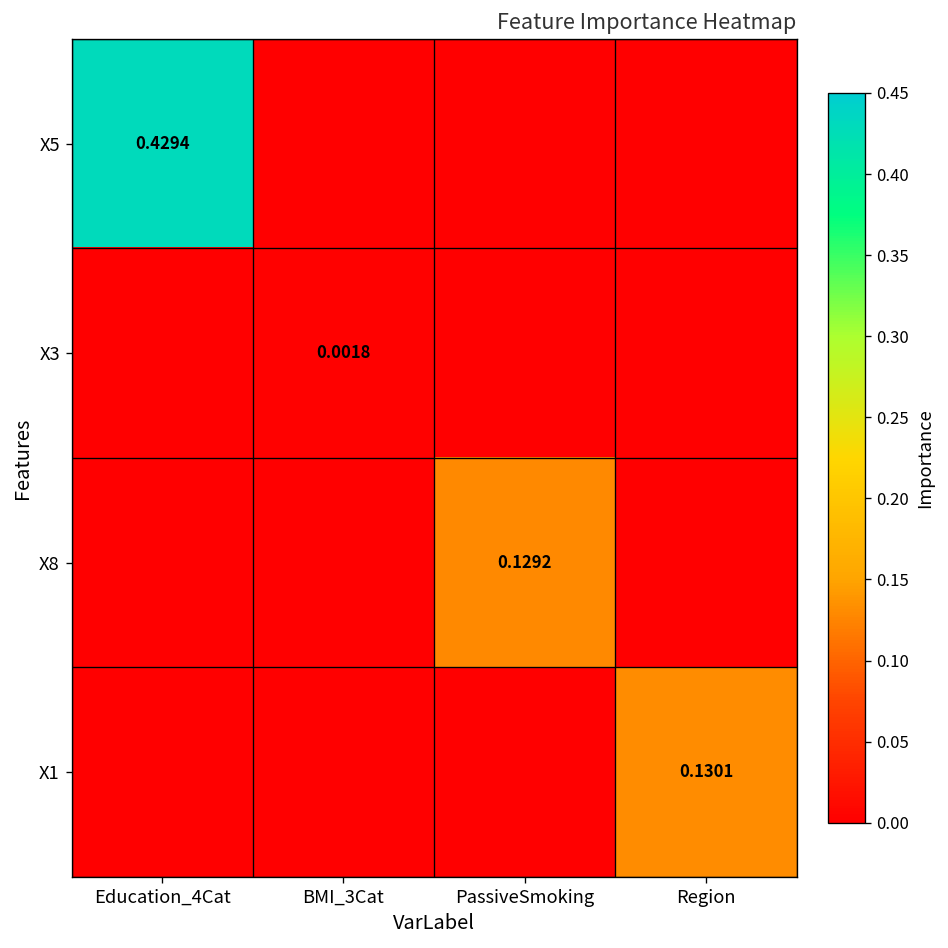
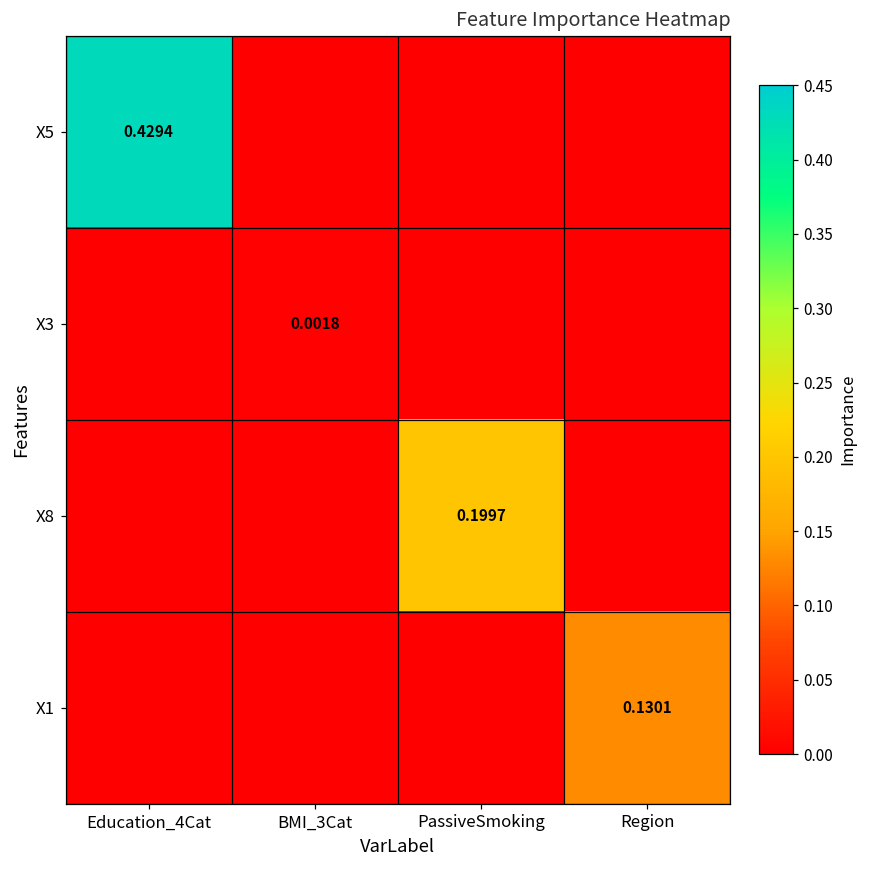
X8, PassiveSmoking: 0.1292 -> 0.1997
